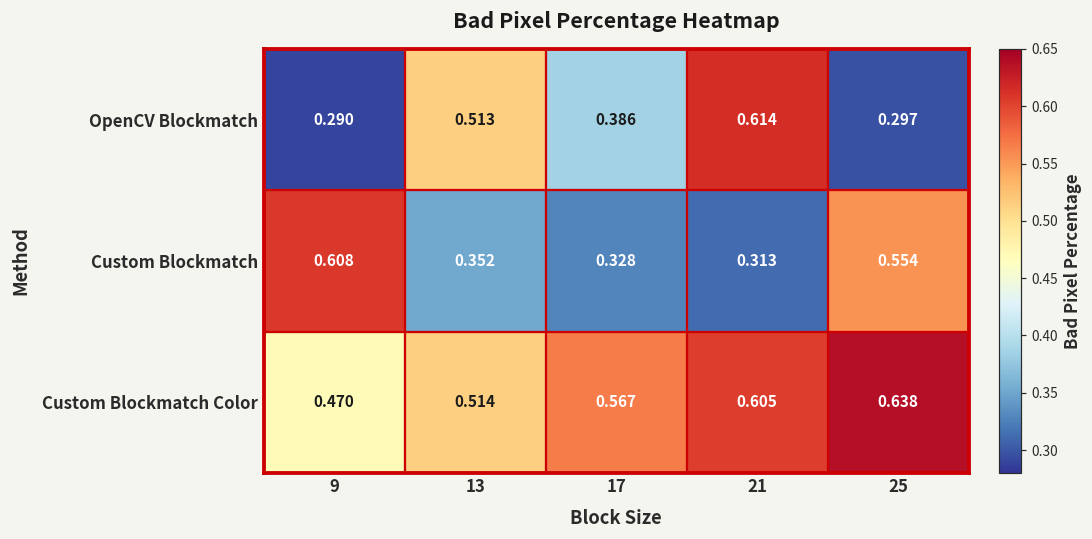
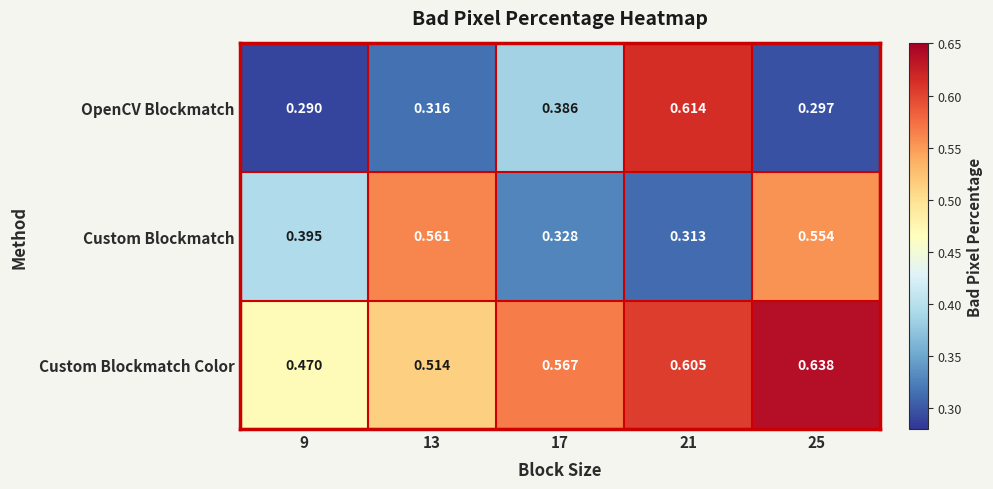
OpenCV Blockmatch, 13: 0.513 -> 0.316
Custom Blockmatch, 9: 0.608 -> 0.395
Custom Blockmatch, 13: 0.352 -> 0.561
